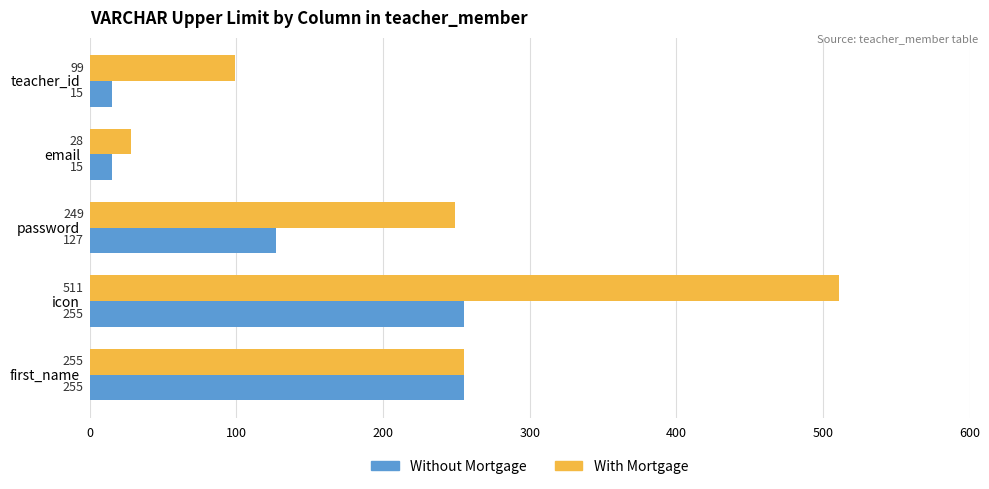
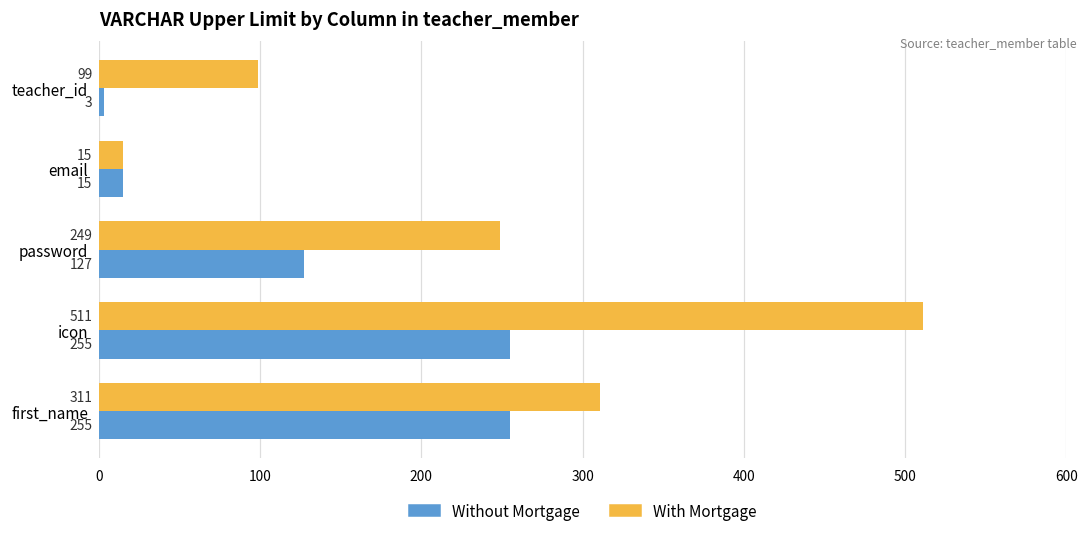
Without Mortgage, teacher_id: 15 -> 3
With Mortgage, email: 28 -> 15
With Mortgage, first_name: 255 -> 311
